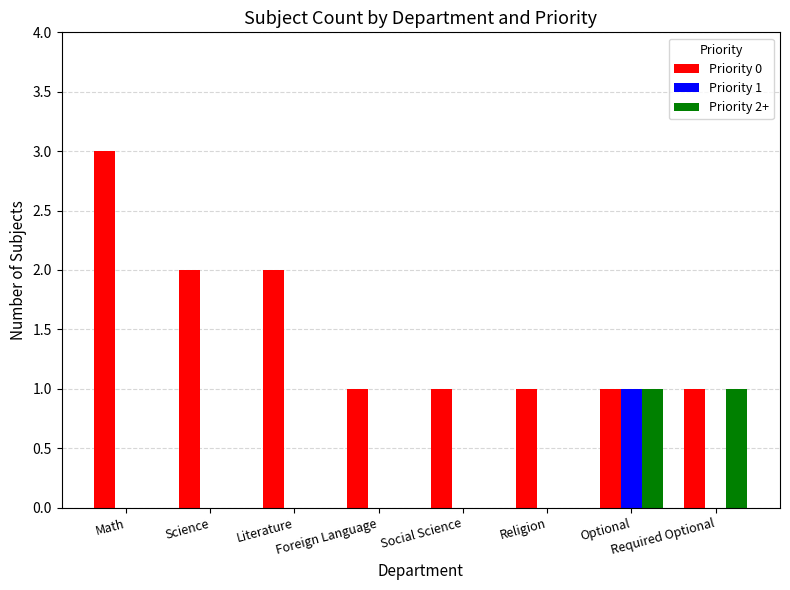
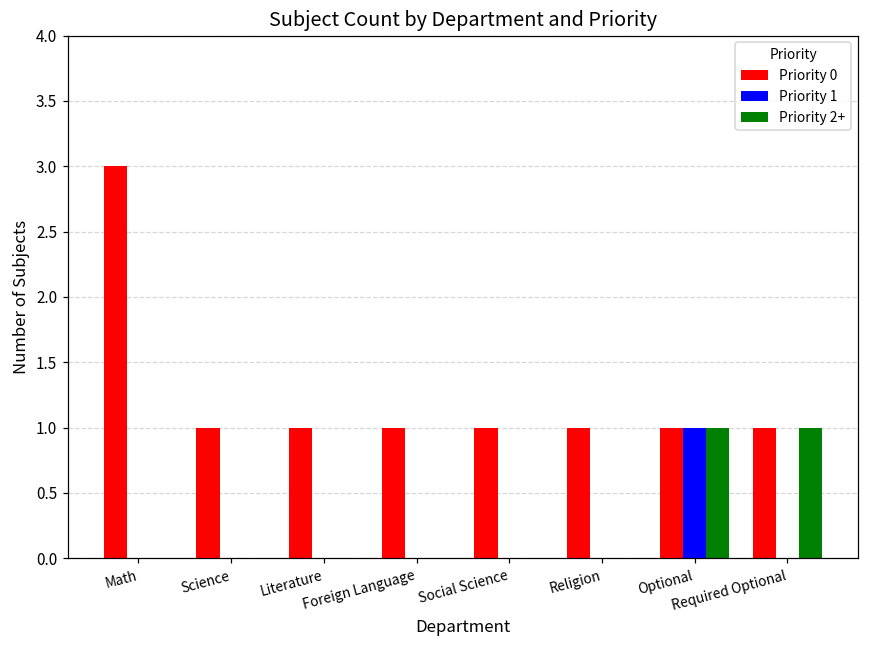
Priority 0, Science: 2 -> 1
Priority 0, Literature: 2 -> 1
